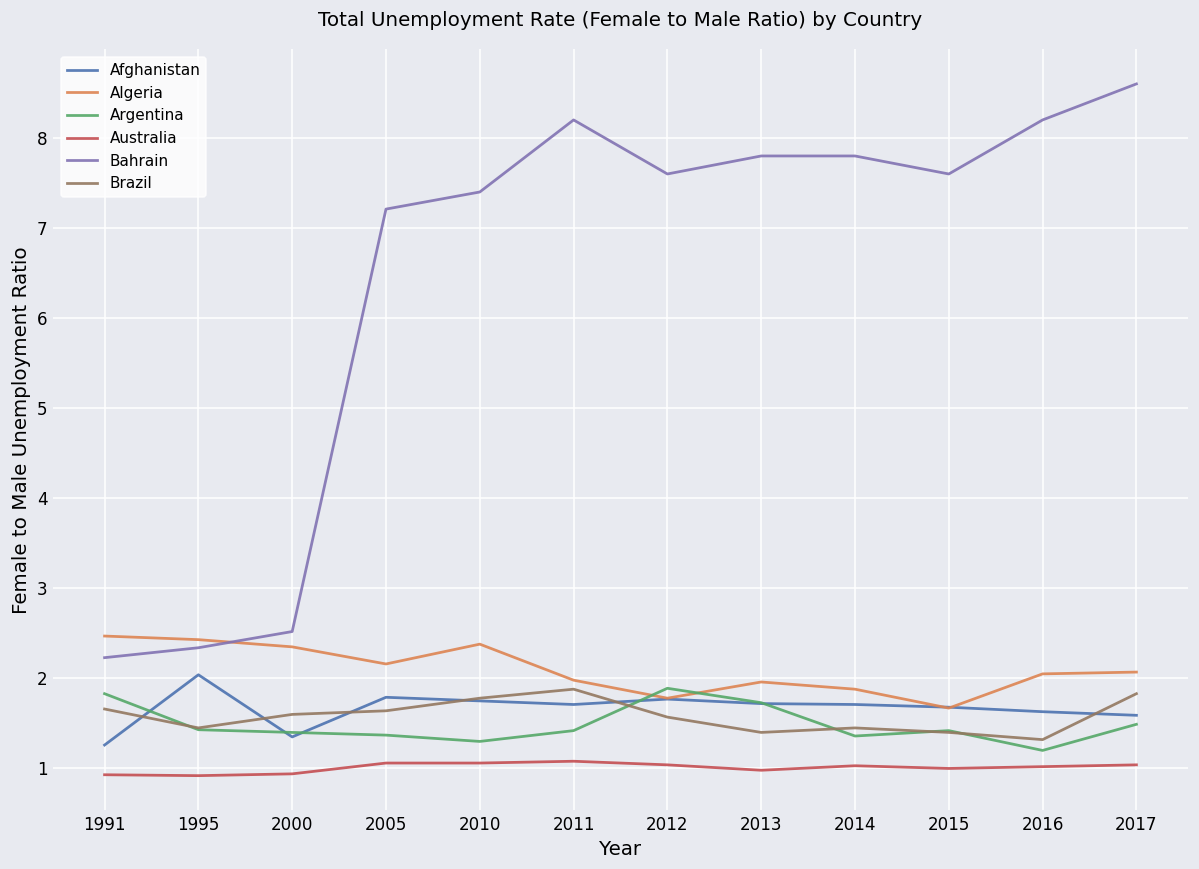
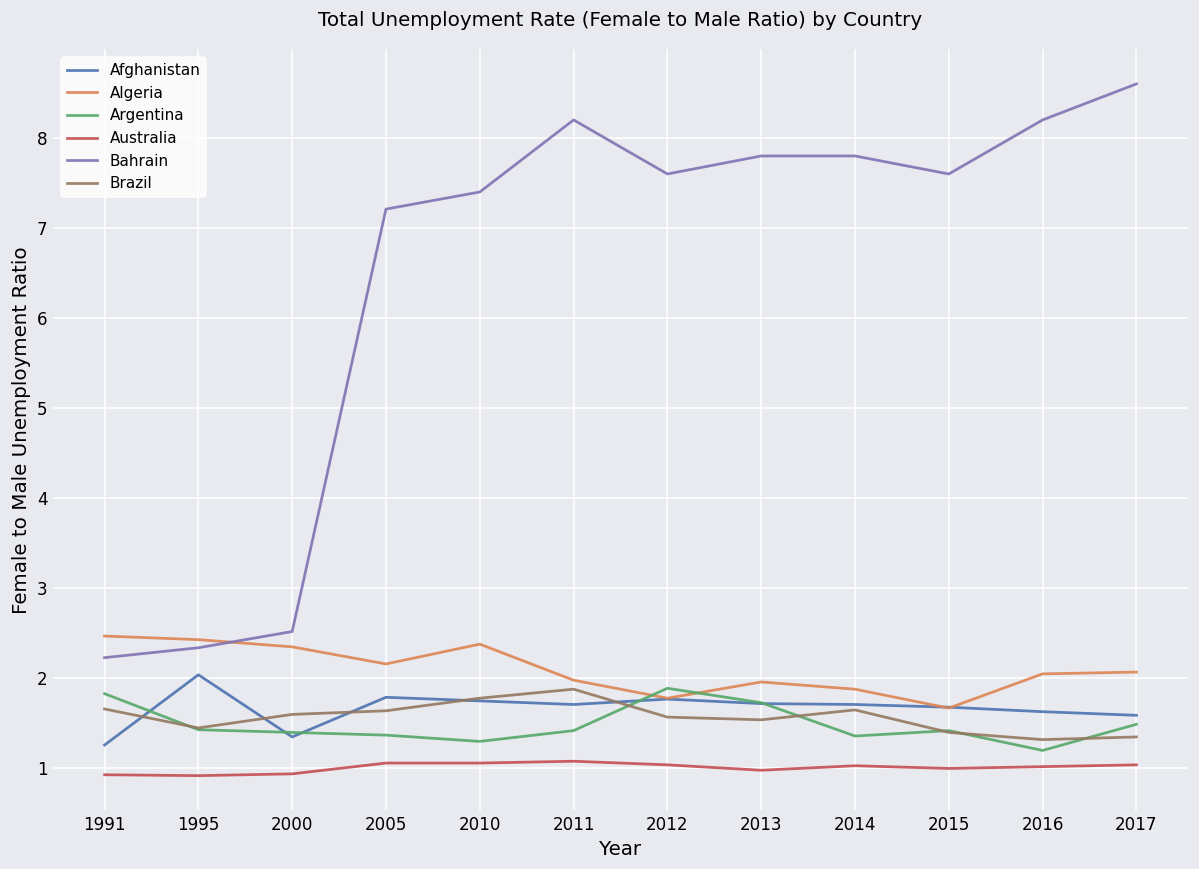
Brazil, 2013: 1.4 -> 1.5
Brazil, 2014: 1.5 -> 1.7
Brazil, 2017: 1.8 -> 1.4
